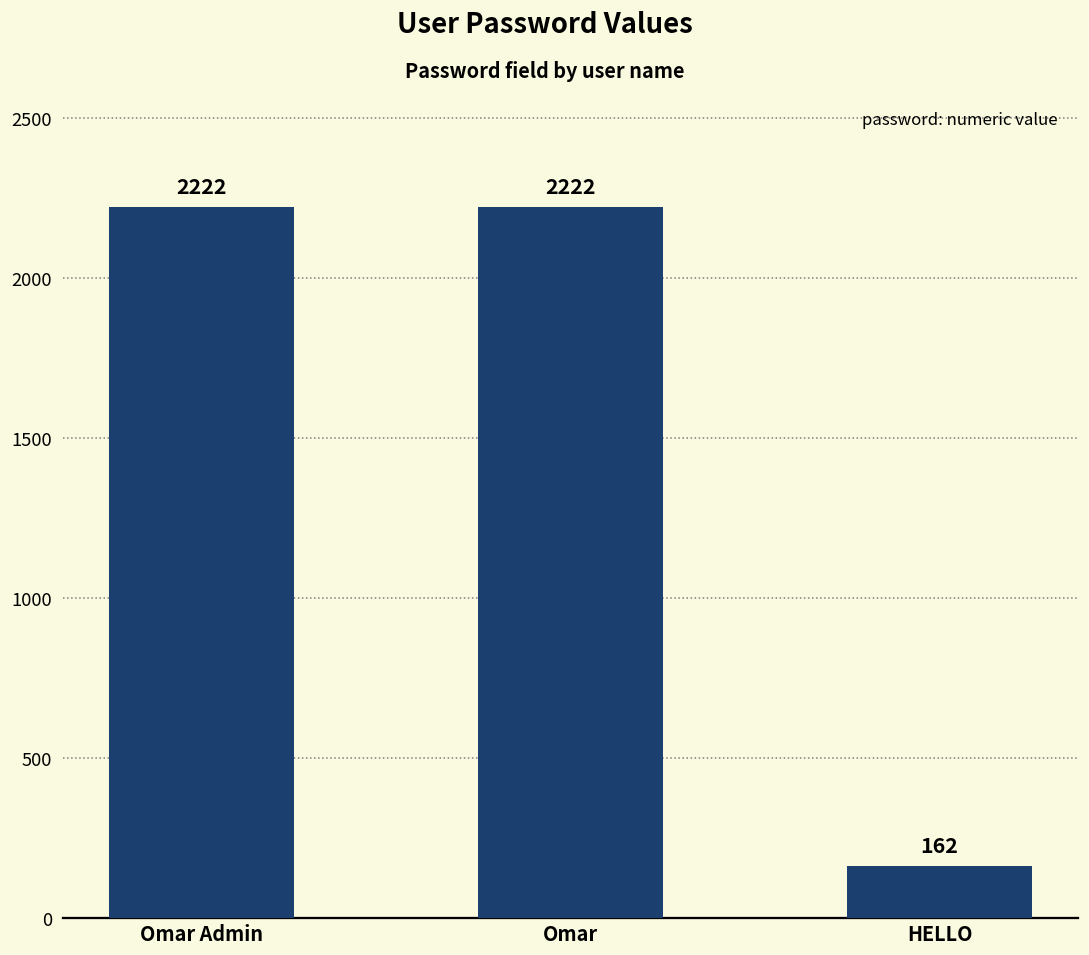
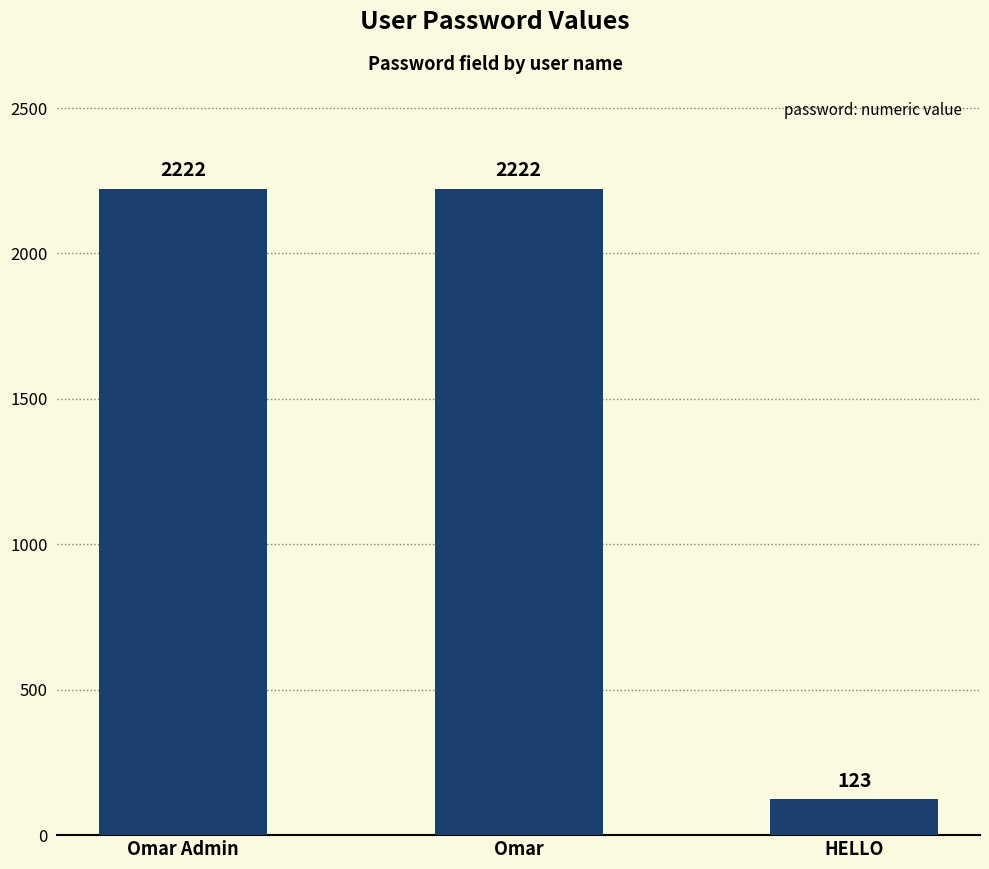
HELLO: 162 -> 123
